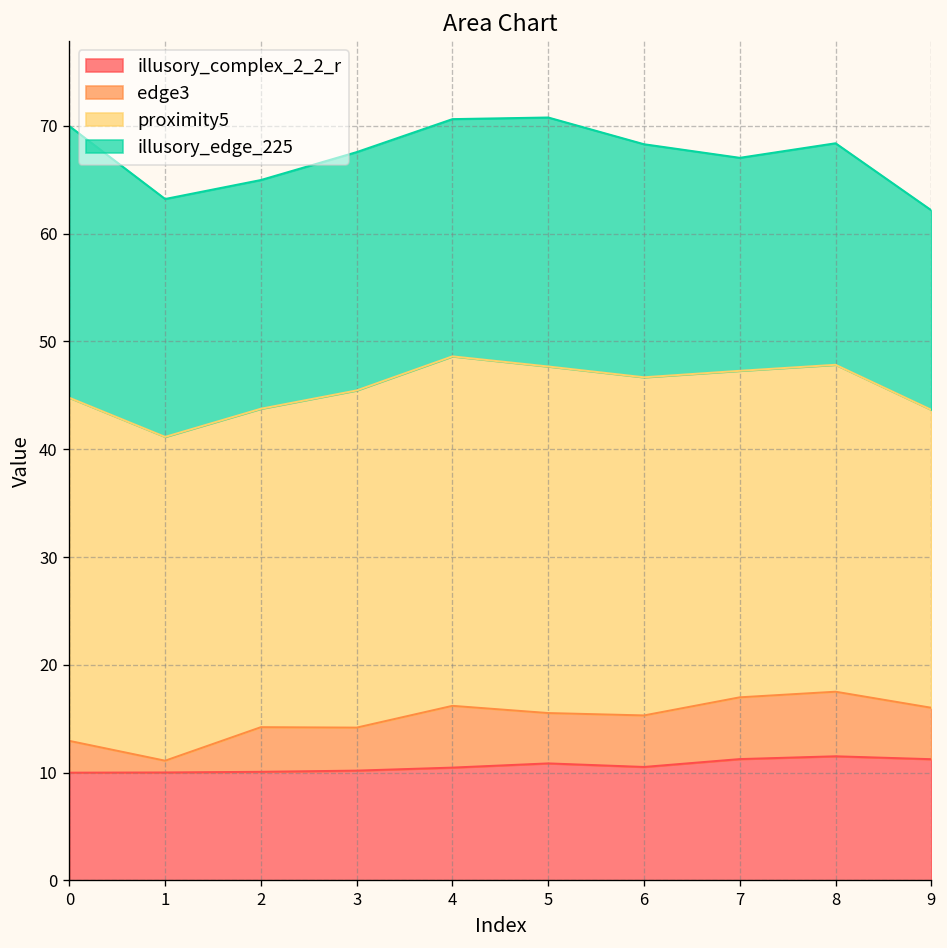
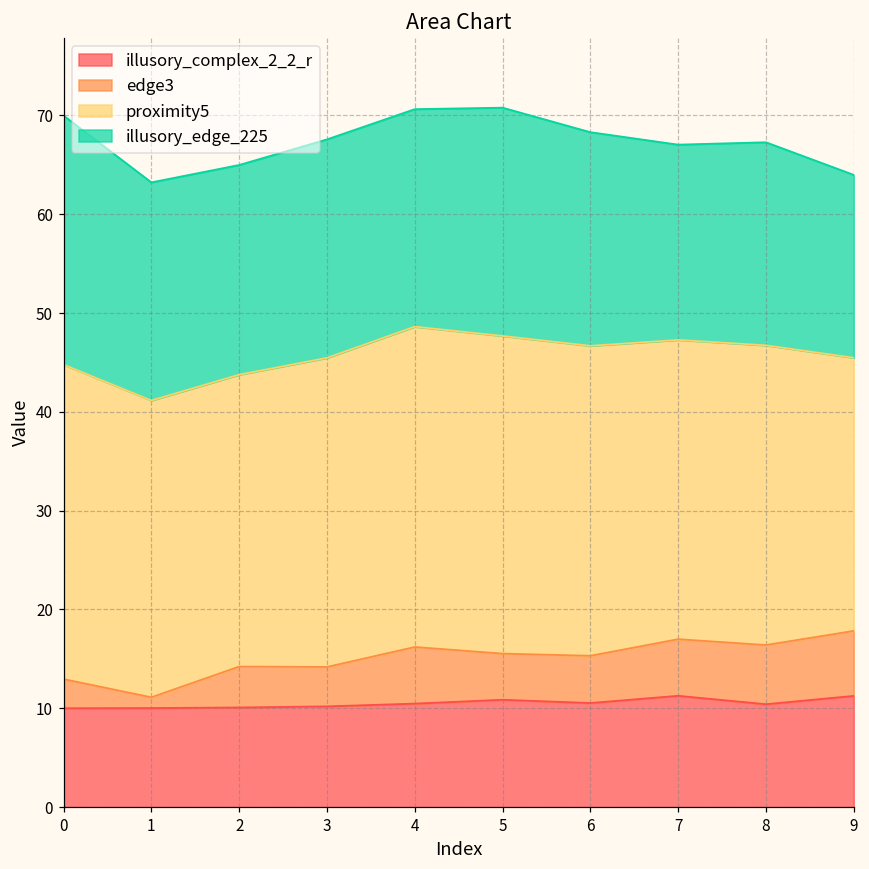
illusory_complex_2_2_r, 8: 12 -> 10
edge3, 9: 5 -> 7
